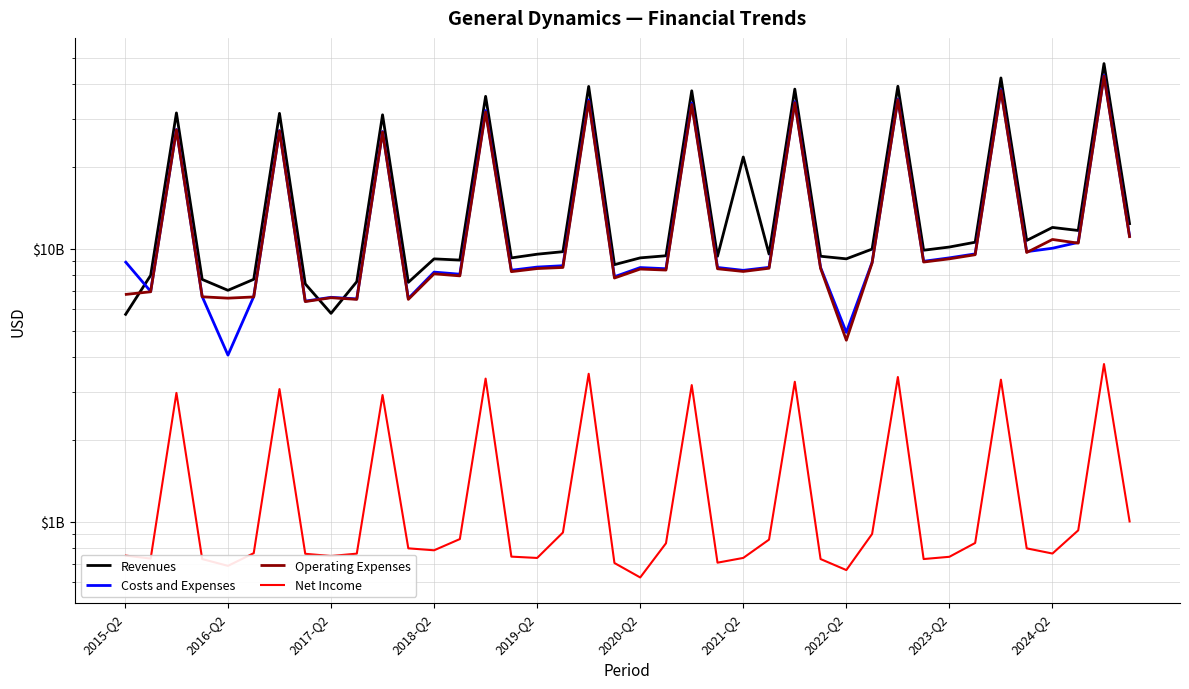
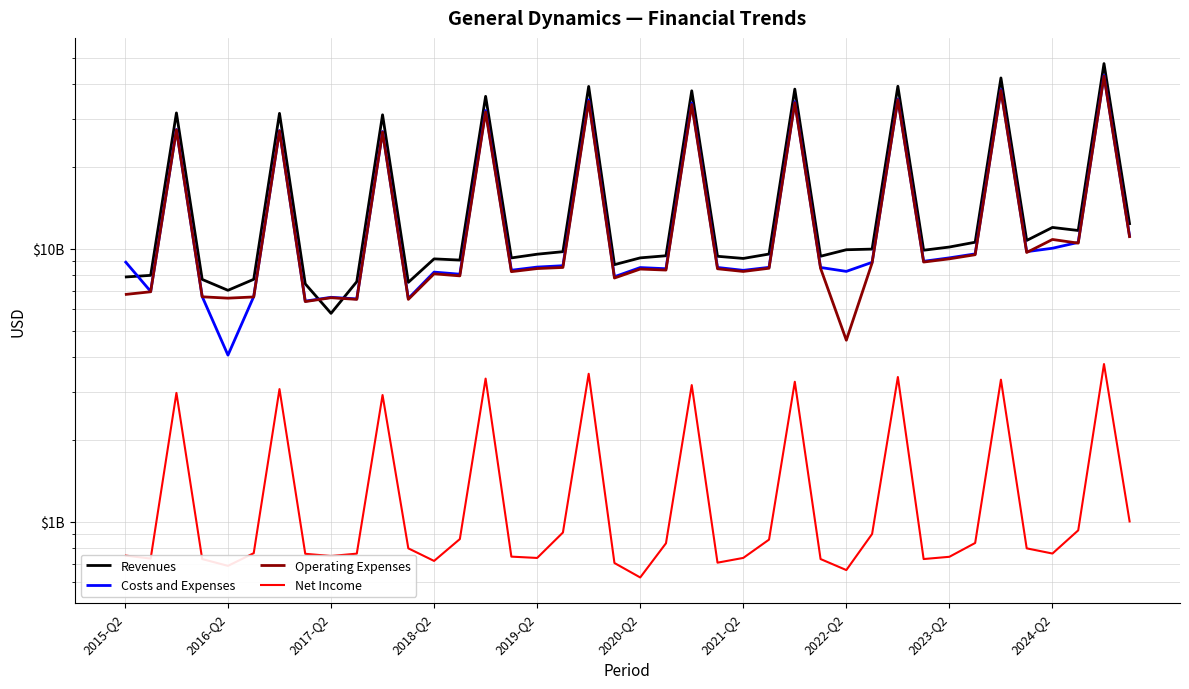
Revenues, 2015-Q2: $5700000000 -> $7900000000
Net Income, 2018-Q2: $790000000 -> $720000000
Revenues, 2021-Q2: $22000000000 -> $9200000000
Revenues, 2022-Q2: $9200000000 -> $9900000000
Costs and Expenses, 2022-Q2: $4900000000 -> $8300000000
